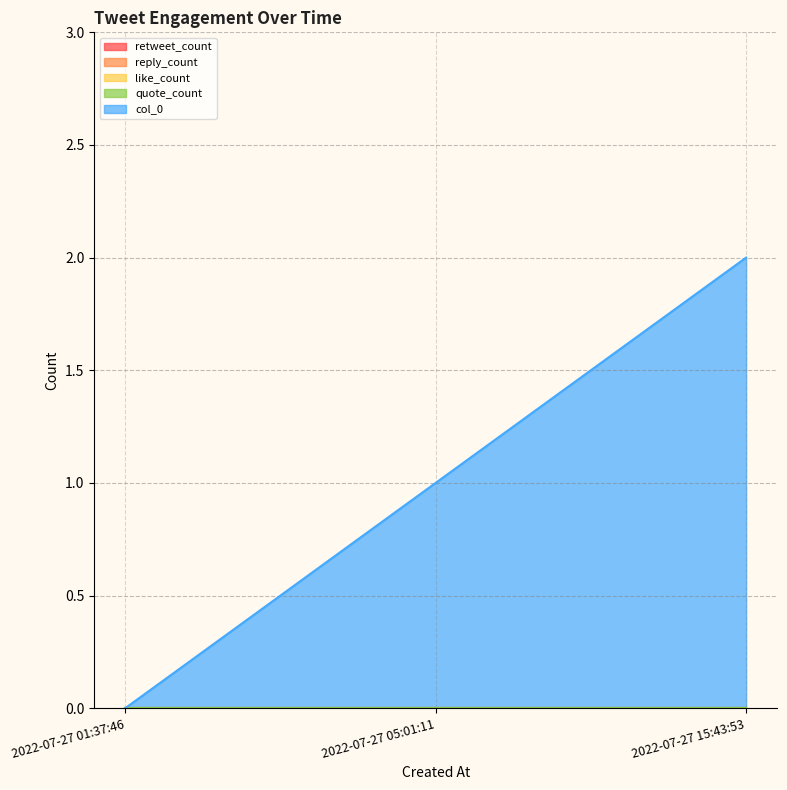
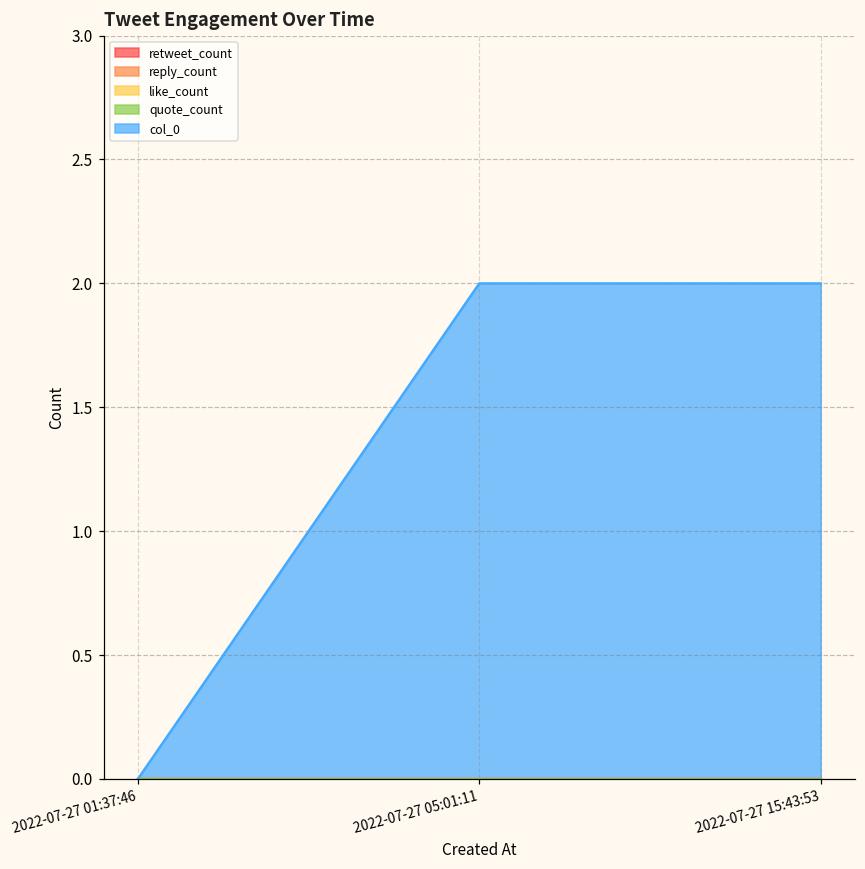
col_0, 2022-07-27 05:01:11: 1 -> 2
